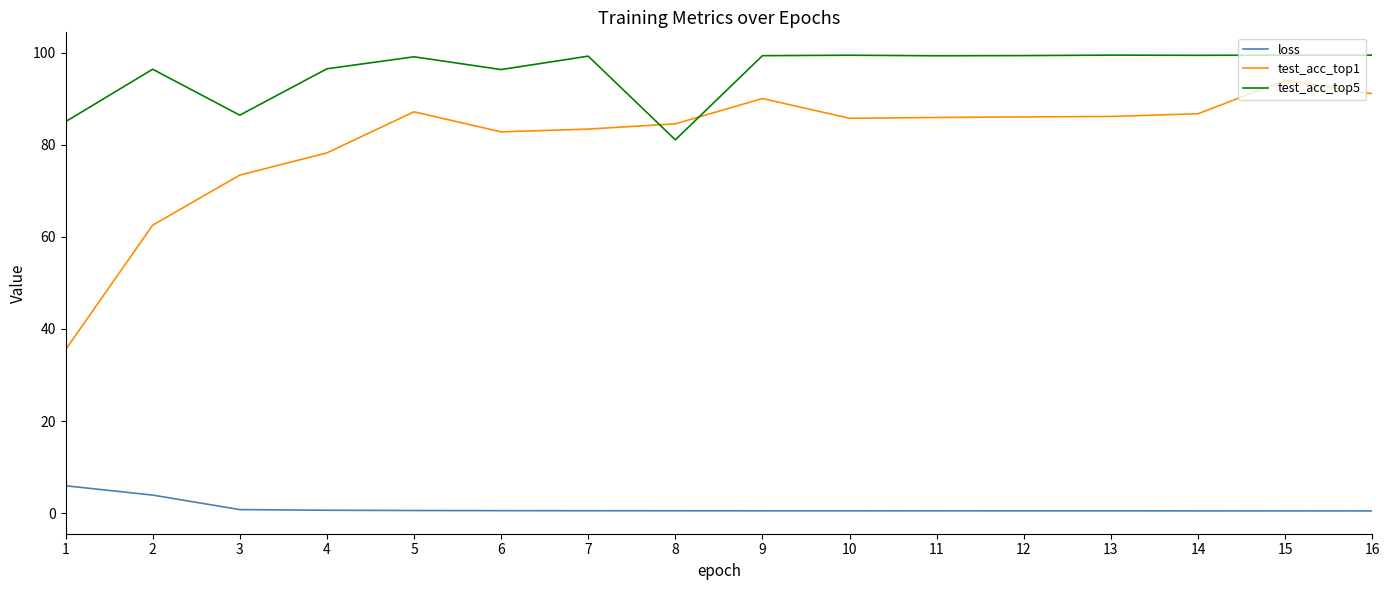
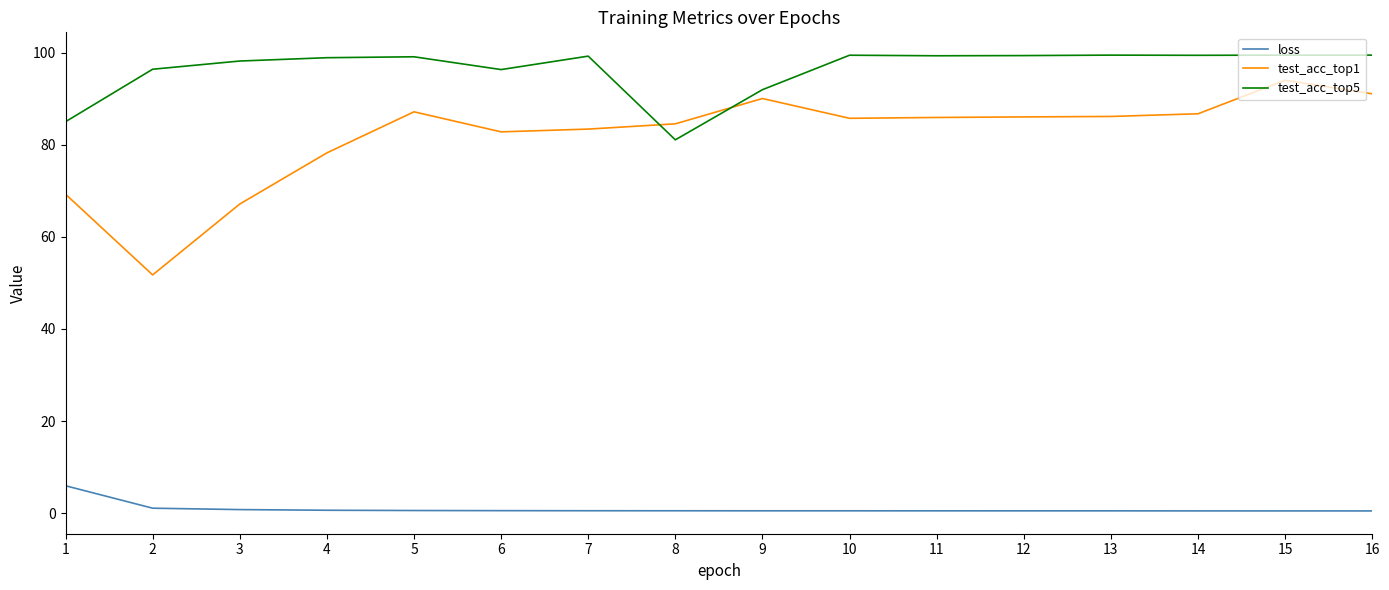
test_acc_top1, 1: 35 -> 69
loss, 2: 4 -> 1
test_acc_top1, 2: 63 -> 52
test_acc_top1, 3: 73 -> 67
test_acc_top5, 3: 86 -> 98
test_acc_top5, 4: 97 -> 99
test_acc_top5, 9: 99 -> 92
